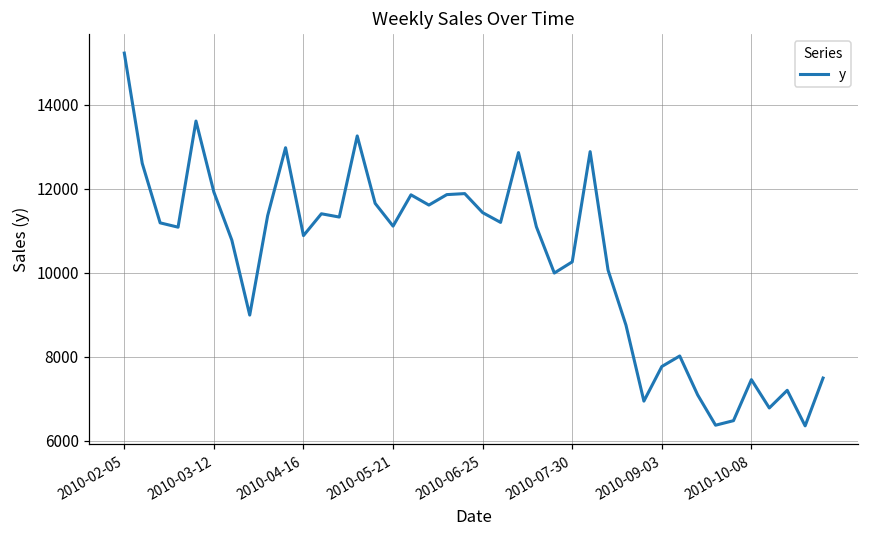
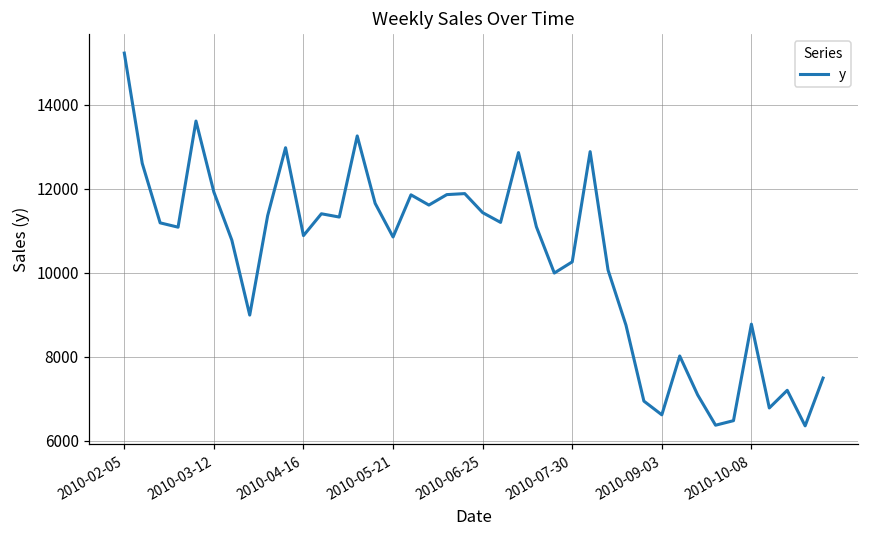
2010-05-21: 11100 -> 10900
2010-09-03: 7800 -> 6600
2010-10-08: 7500 -> 8800
